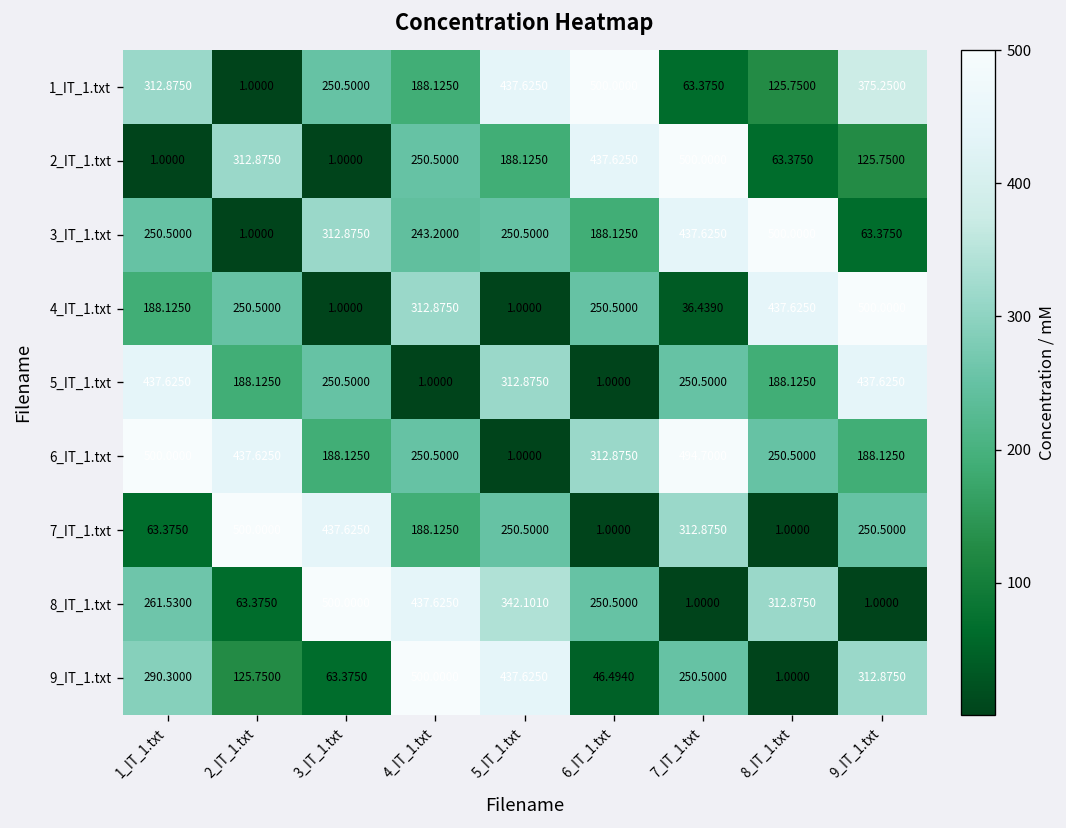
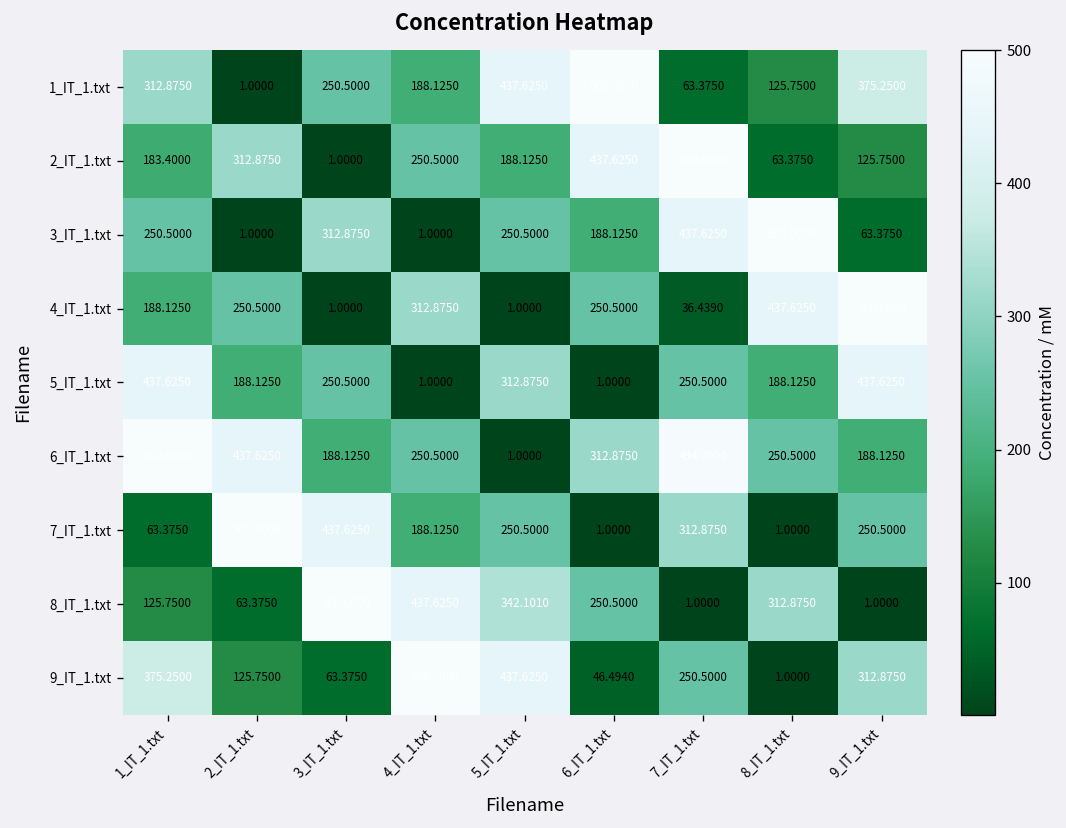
2_IT_1.txt, 1_IT_1.txt: 1.0000 -> 183.4000
3_IT_1.txt, 4_IT_1.txt: 243.2000 -> 1.0000
8_IT_1.txt, 1_IT_1.txt: 261.5300 -> 125.7500
9_IT_1.txt, 1_IT_1.txt: 290.3000 -> 375.2500
